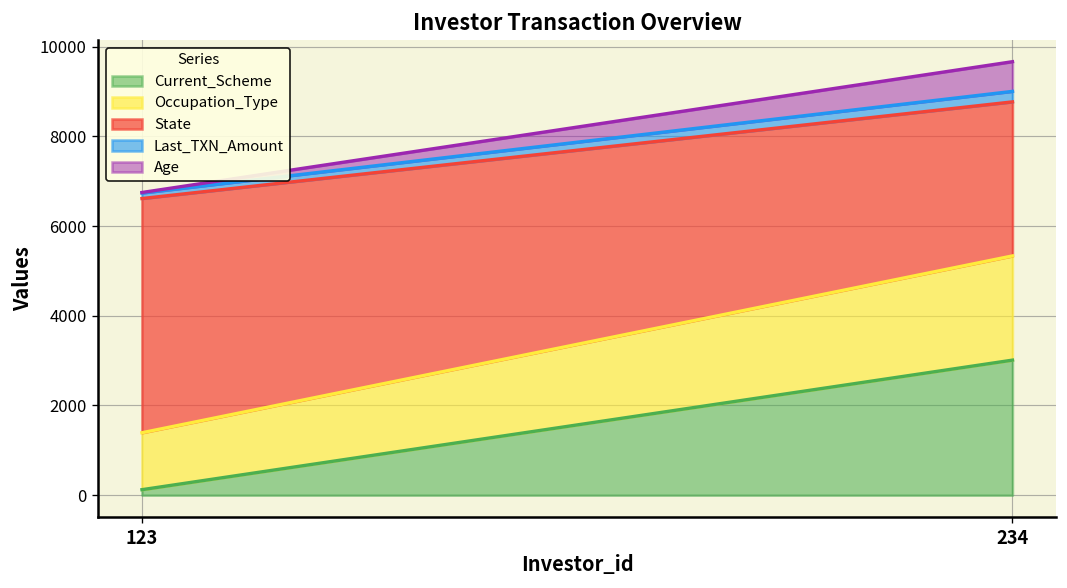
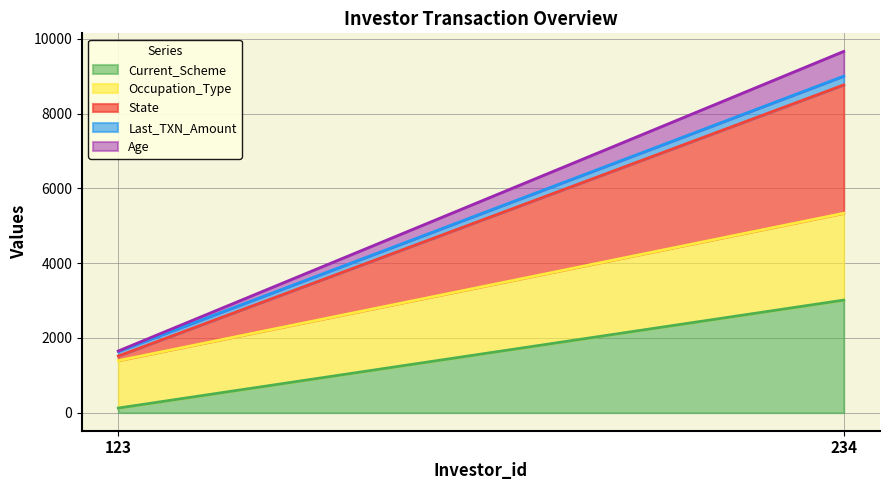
State, 123: 5200 -> 100
